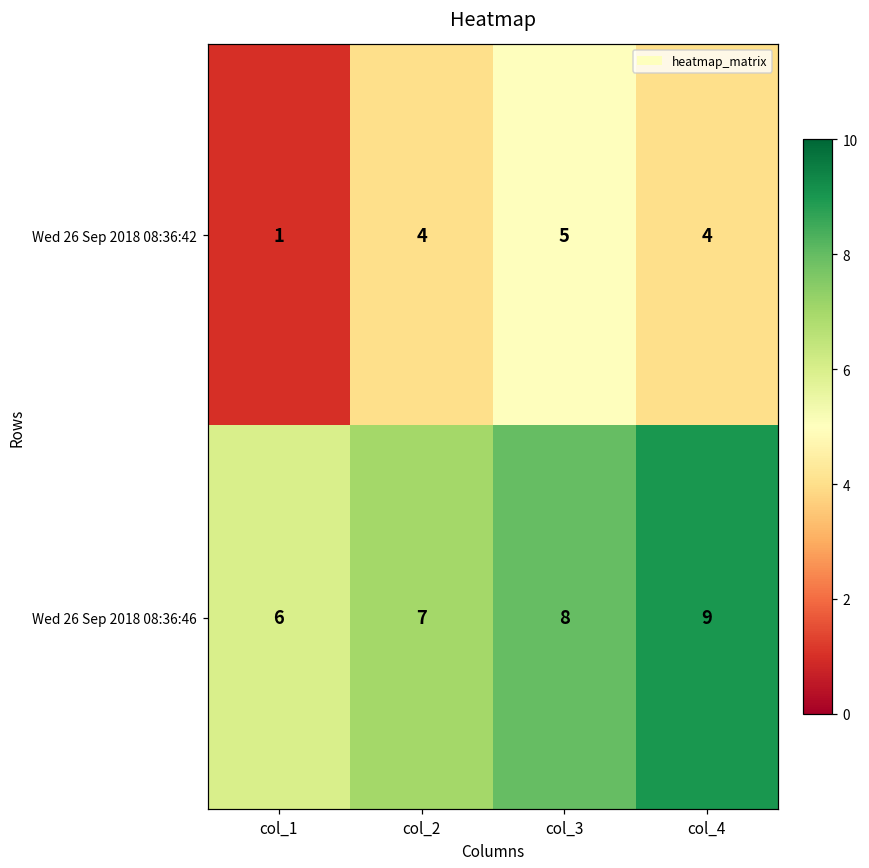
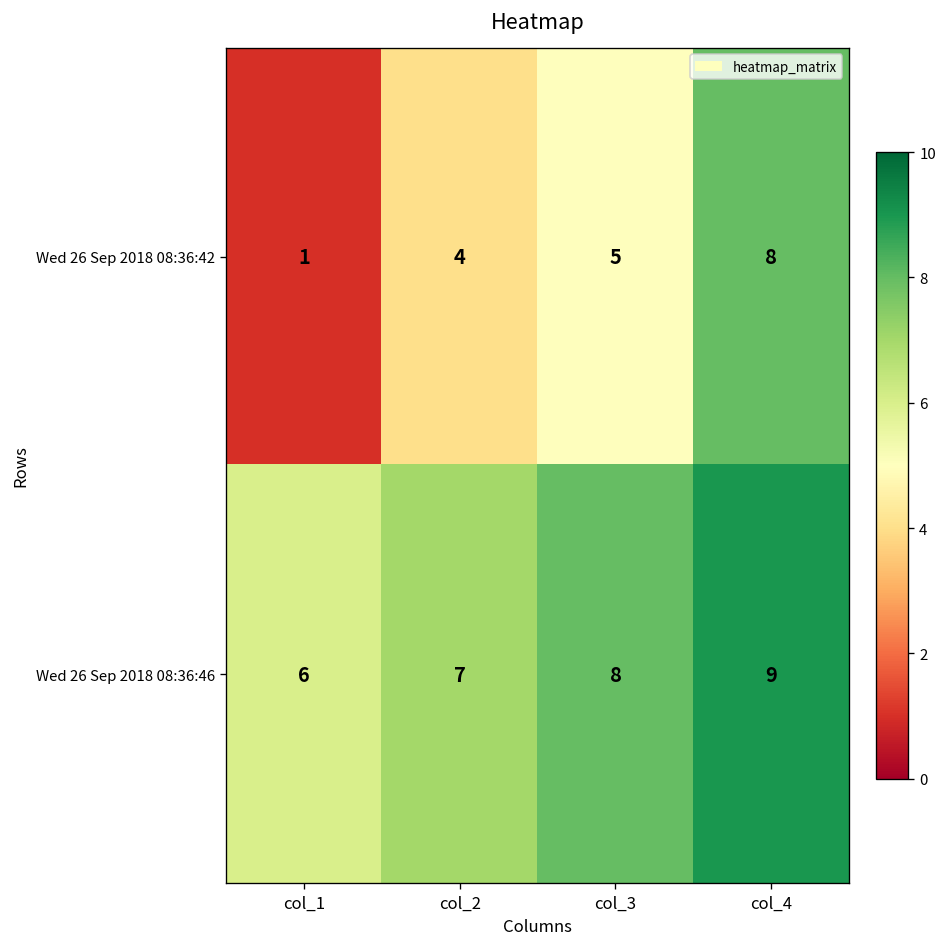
Wed 26 Sep 2018 08:36:42, col_4: 4 -> 8
